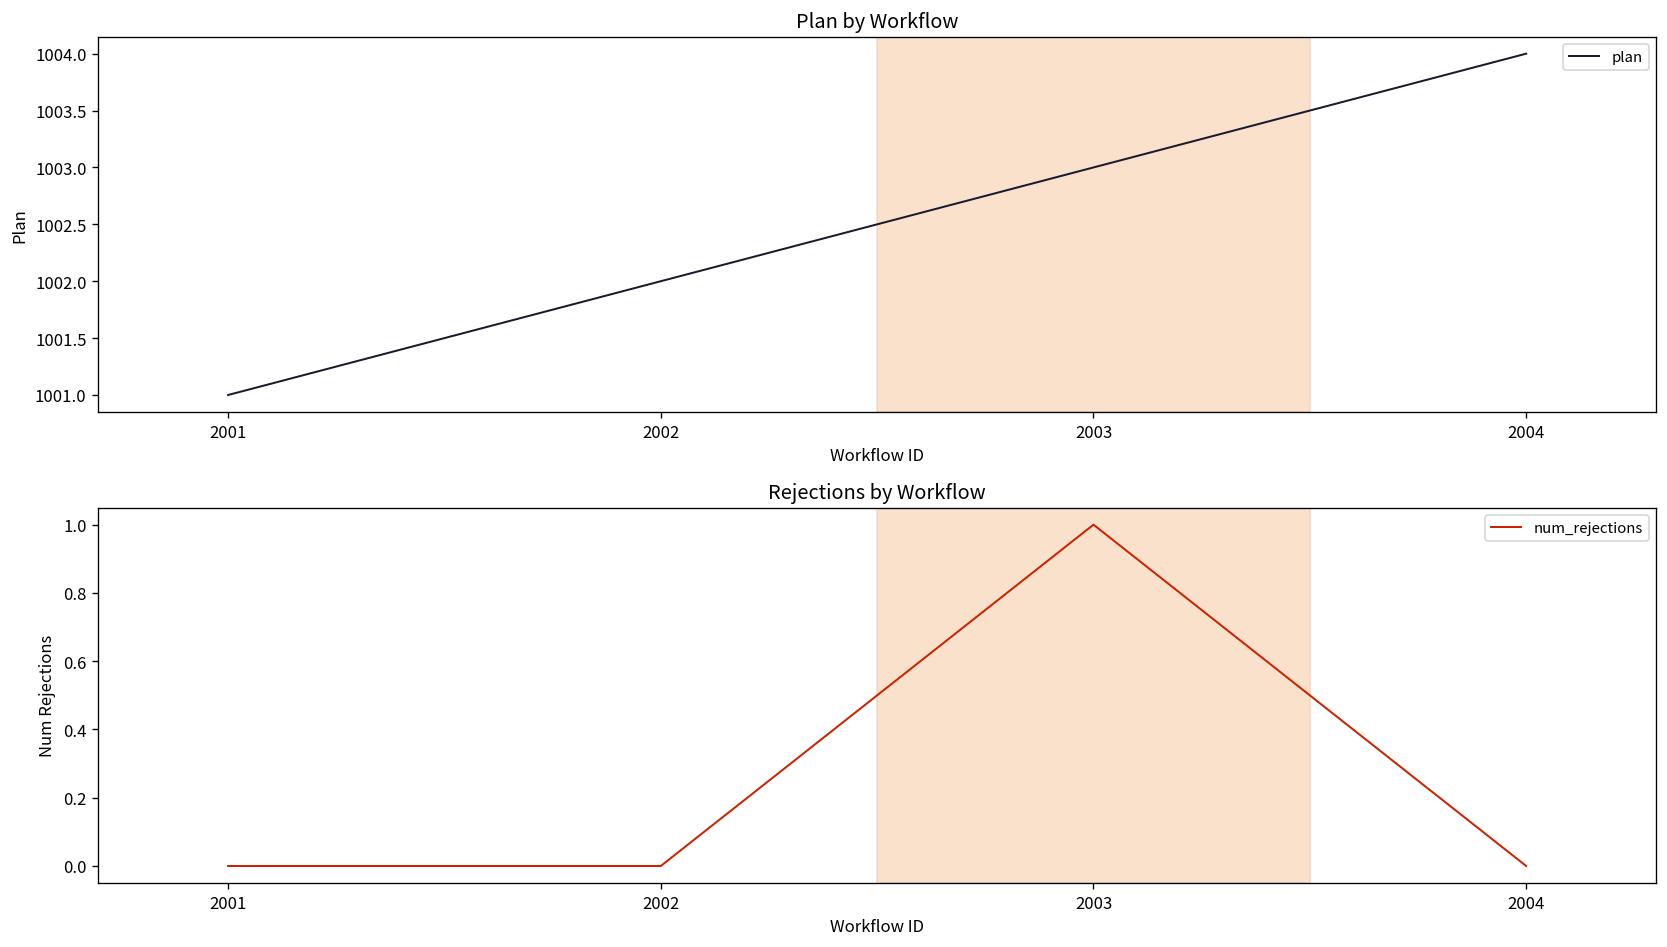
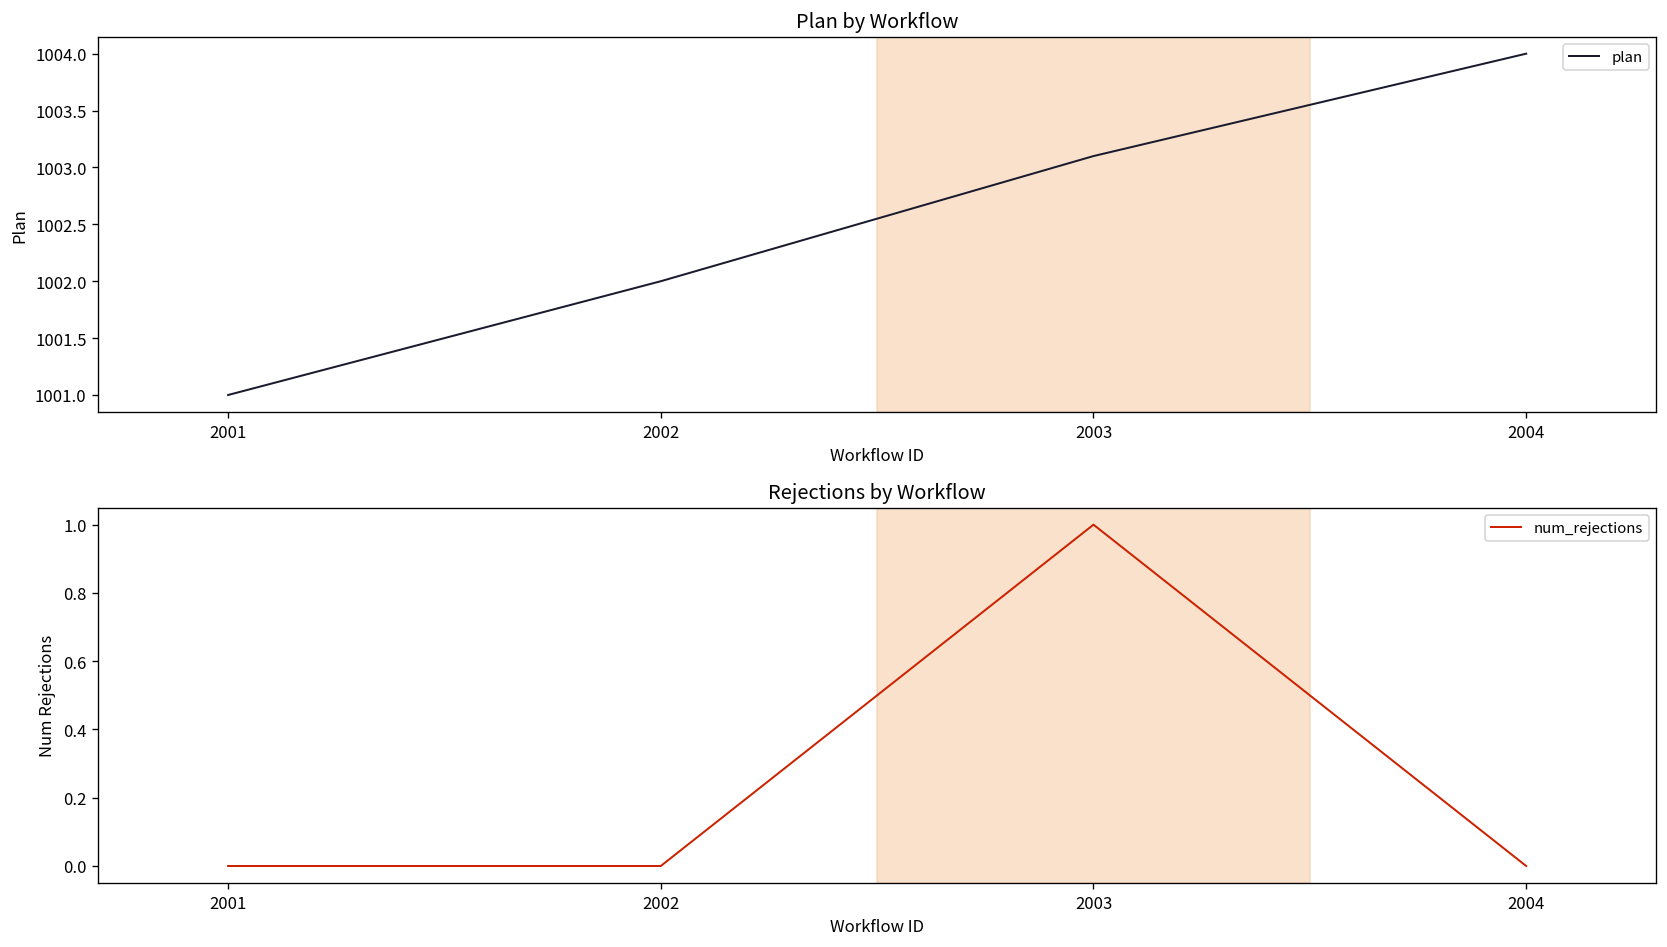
Plan by Workflow, 2003: 1003.0 -> 1003.1
